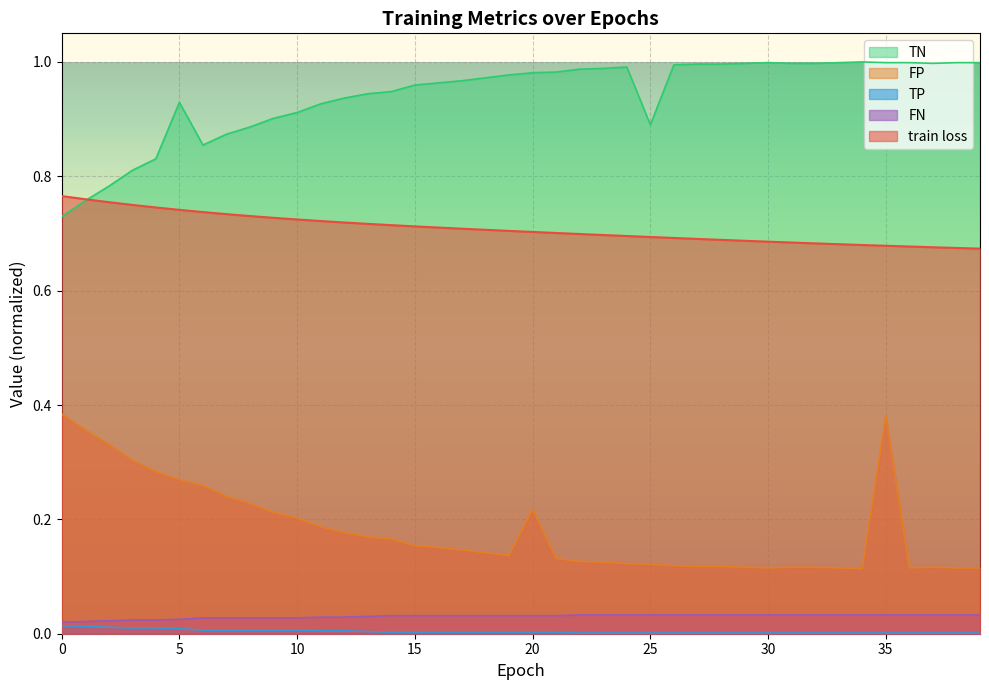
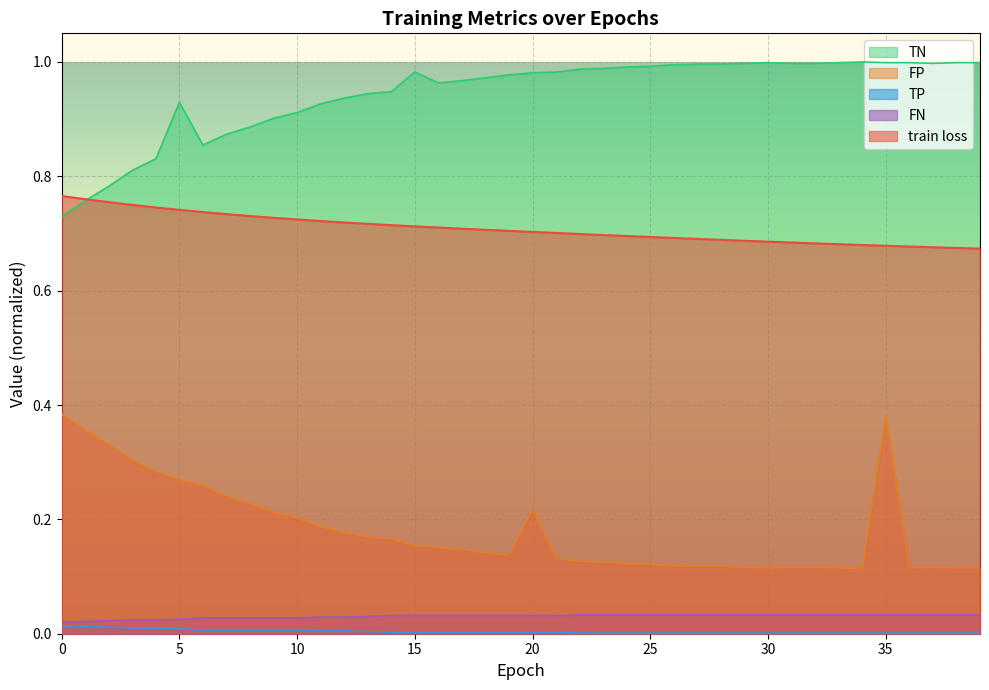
TN, 15: 0.96 -> 0.98
TN, 25: 0.89 -> 0.99
